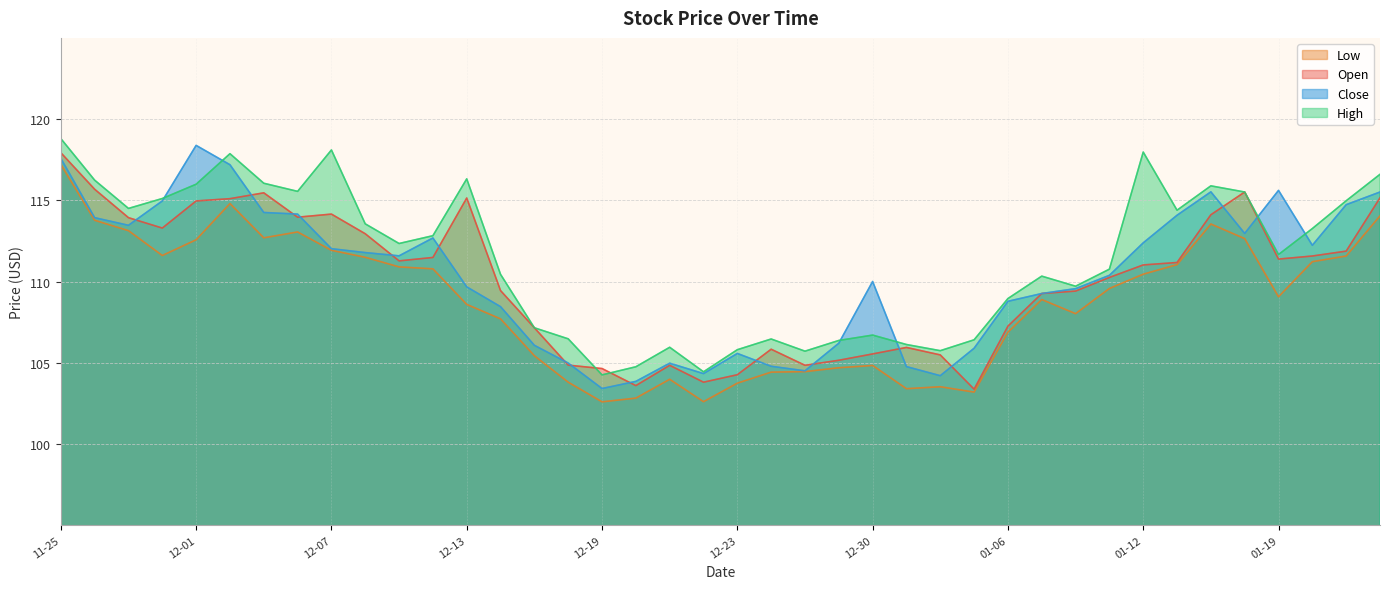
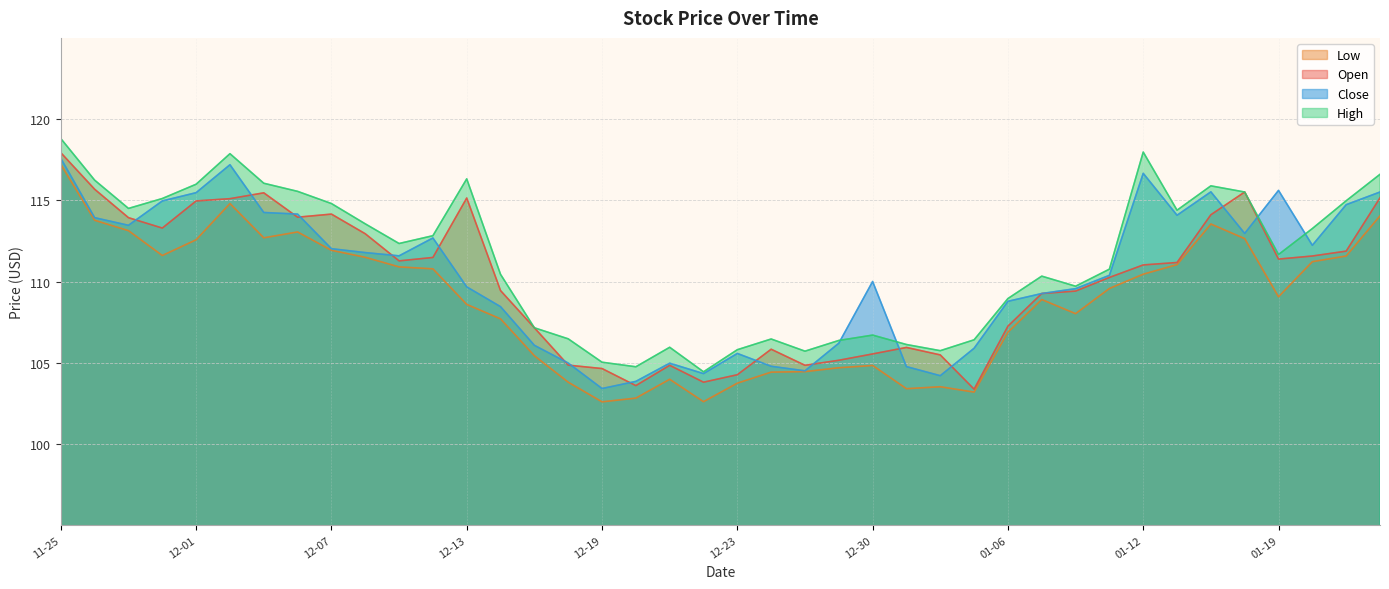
Close, 12-01: 118.4 -> 115.5
High, 12-07: 118.1 -> 114.8
High, 12-19: 104.3 -> 105.0
Close, 01-12: 112.4 -> 116.7
